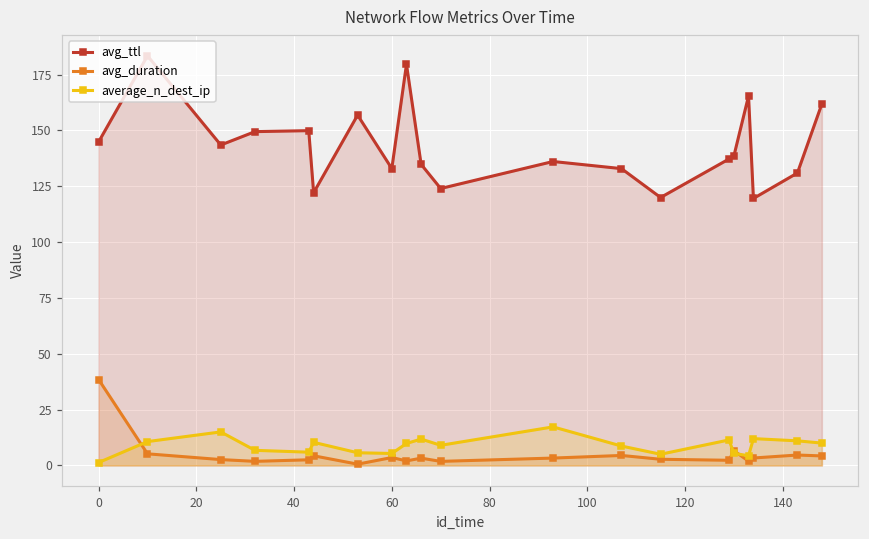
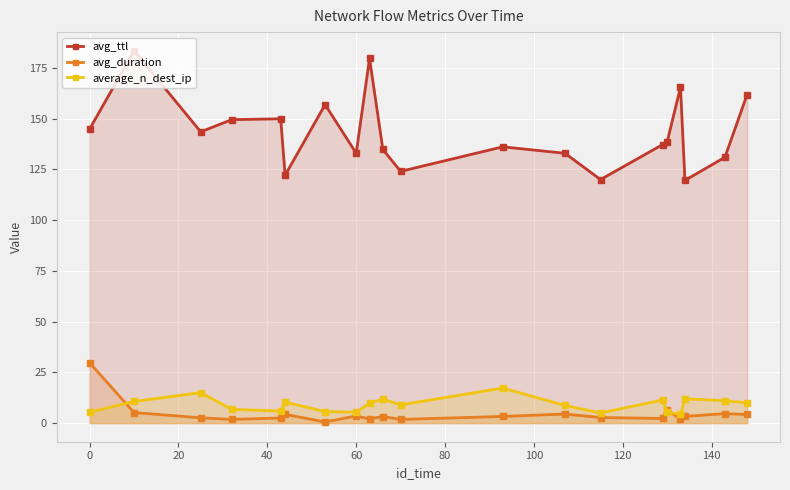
avg_duration, 0: 38 -> 30
average_n_dest_ip, 0: 1 -> 5
